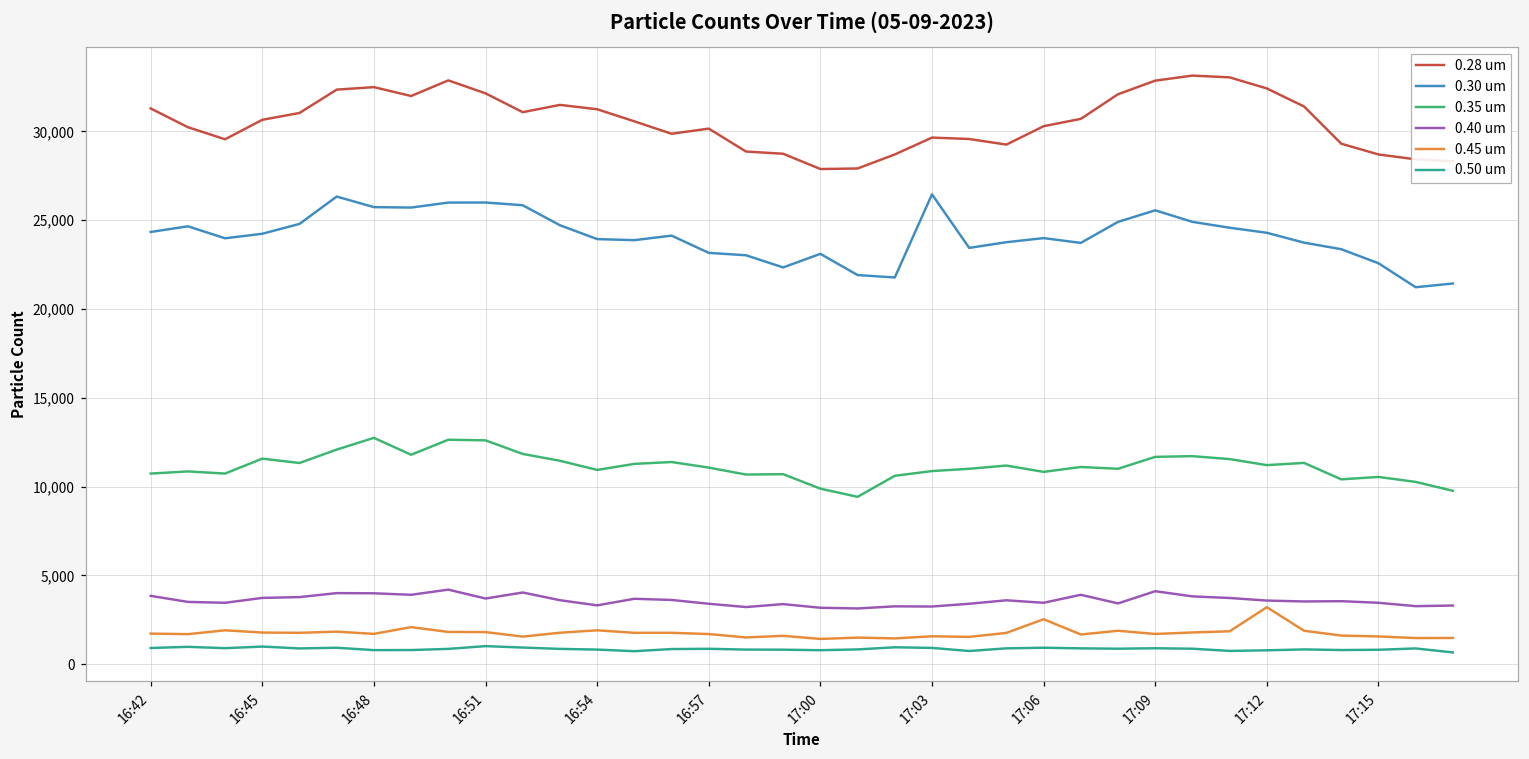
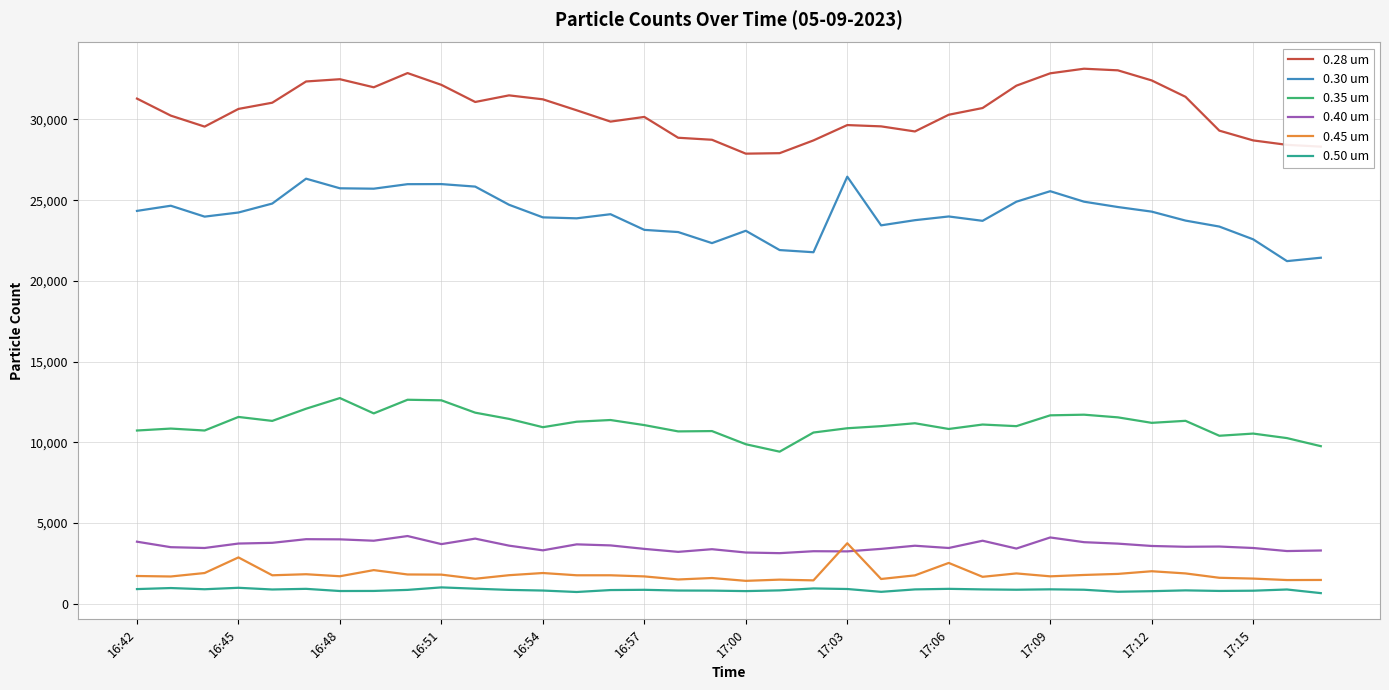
0.45 um, 16:45: 1,800 -> 2,900
0.45 um, 17:03: 1,600 -> 3,800
0.45 um, 17:12: 3,200 -> 2,000
